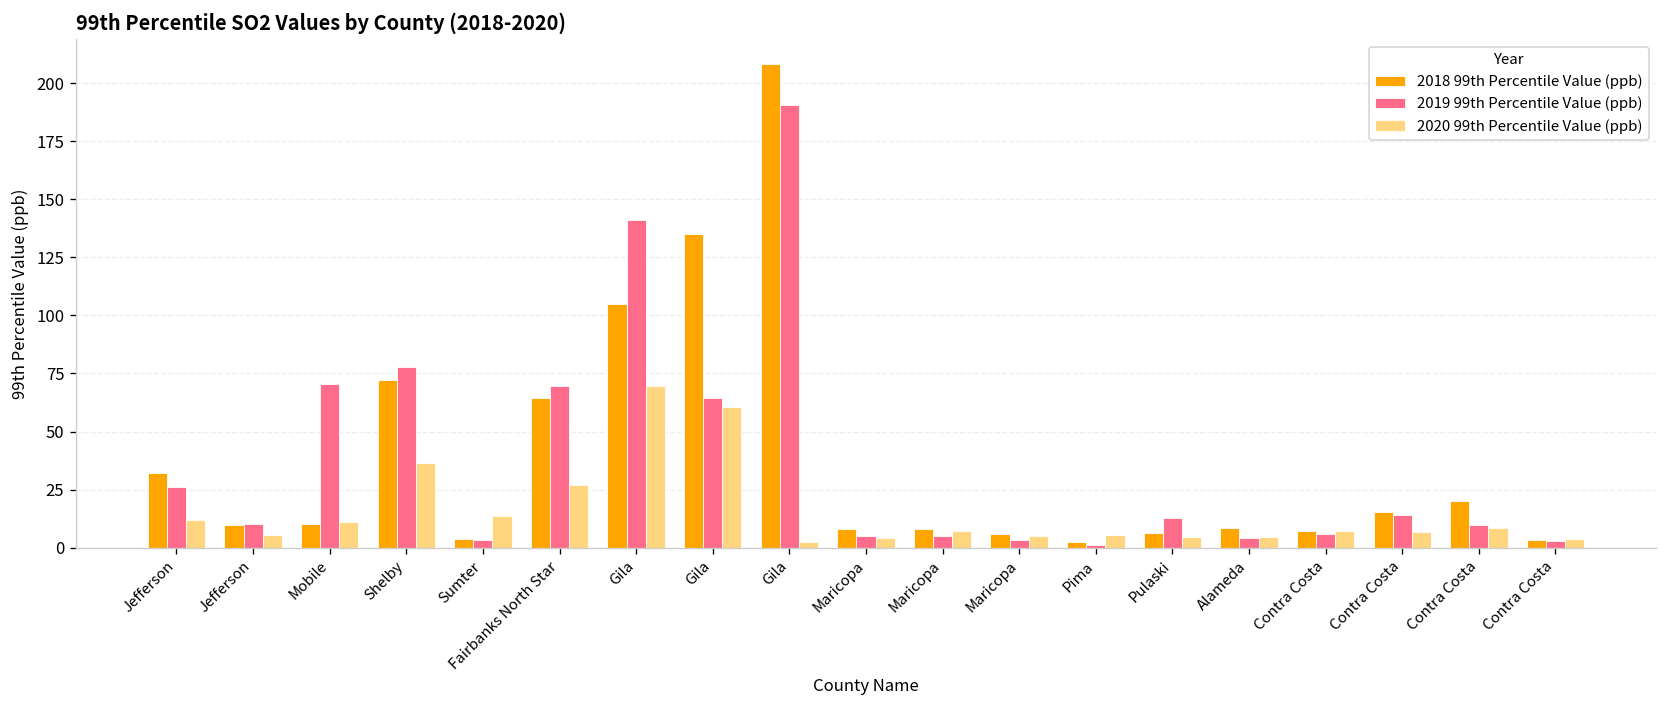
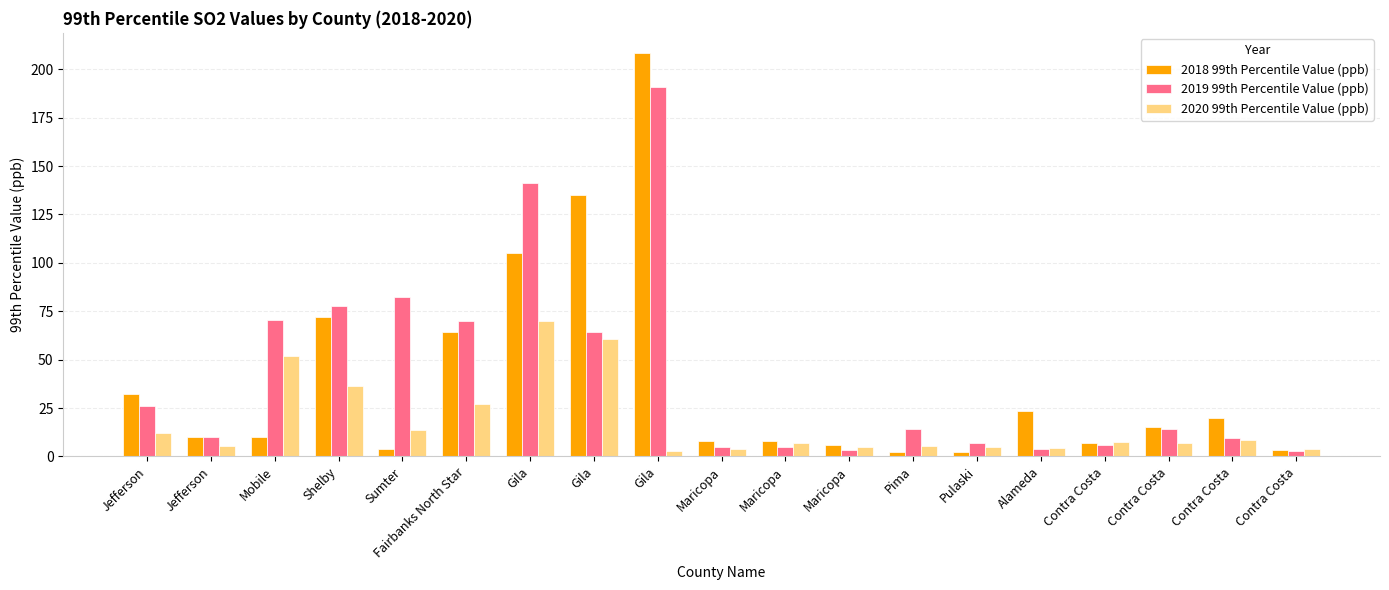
2020 99th Percentile Value (ppb), Mobile: 11 -> 52
2019 99th Percentile Value (ppb), Sumter: 4 -> 82
2019 99th Percentile Value (ppb), Pima: 1 -> 14
2018 99th Percentile Value (ppb), Pulaski: 6 -> 2
2019 99th Percentile Value (ppb), Pulaski: 13 -> 7
2018 99th Percentile Value (ppb), Alameda: 9 -> 24
